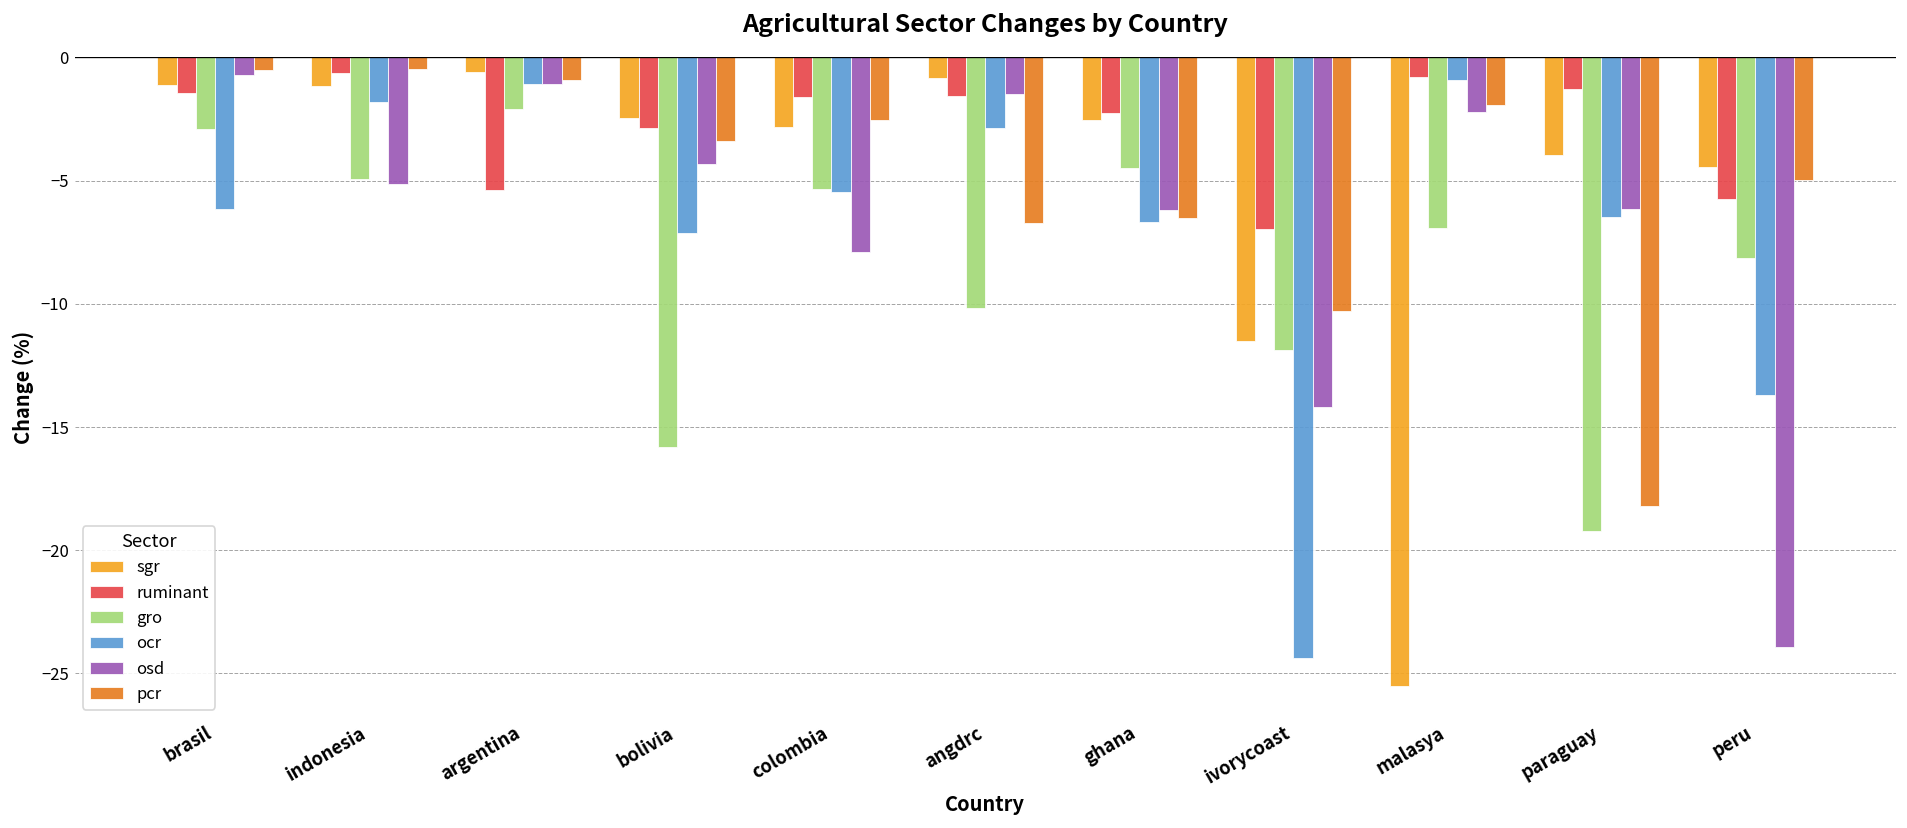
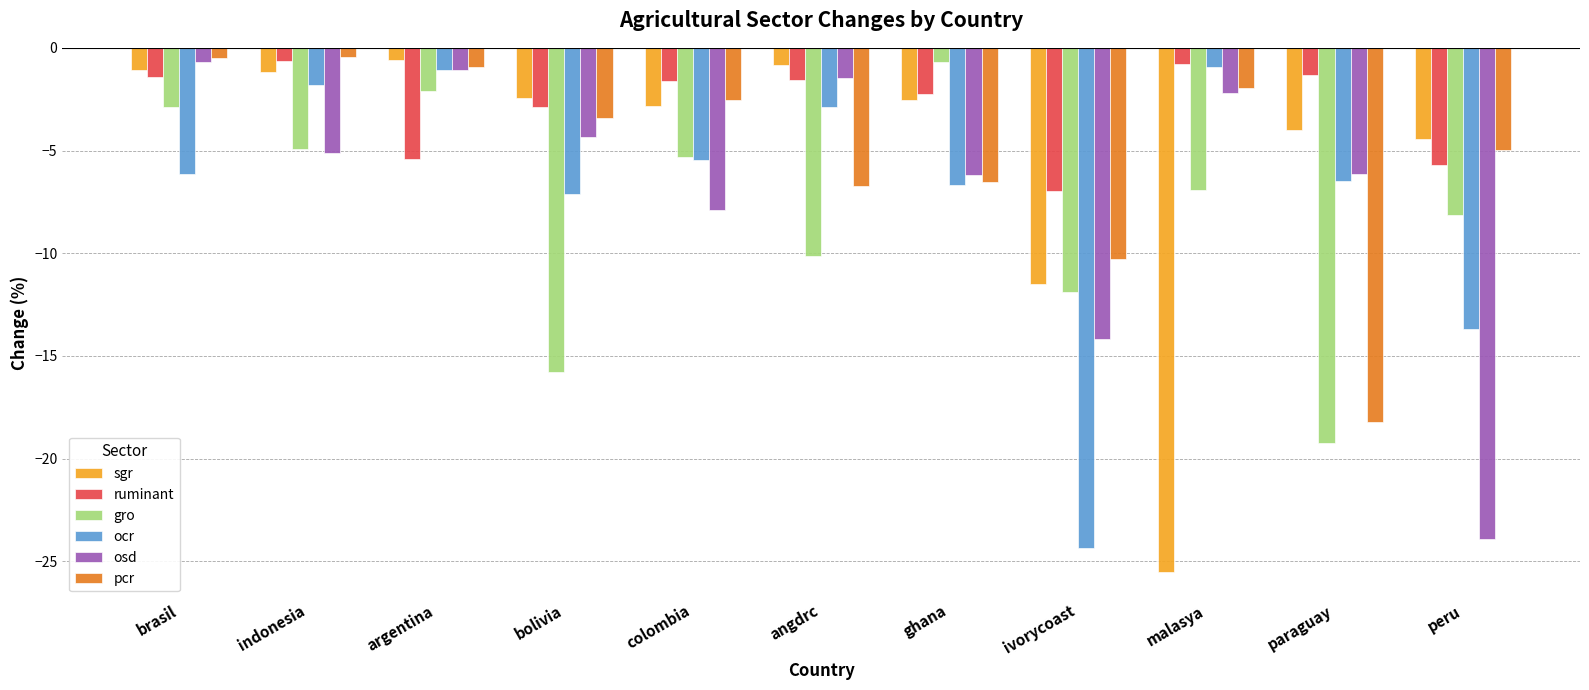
gro, ghana: -4.5 -> -0.7
